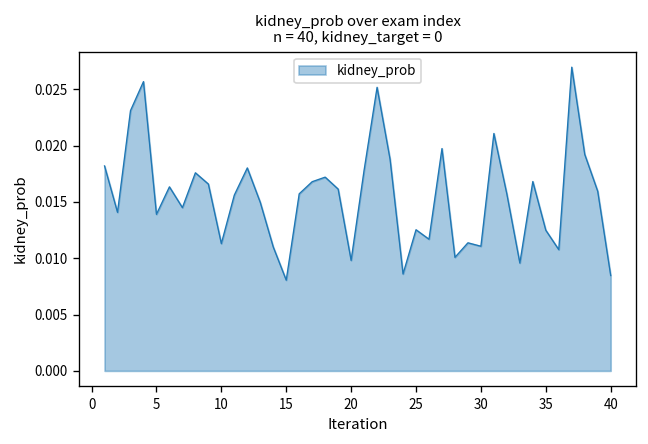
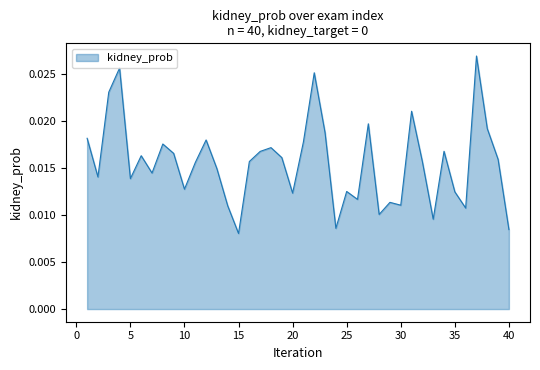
10: 0.011 -> 0.013
20: 0.010 -> 0.012
